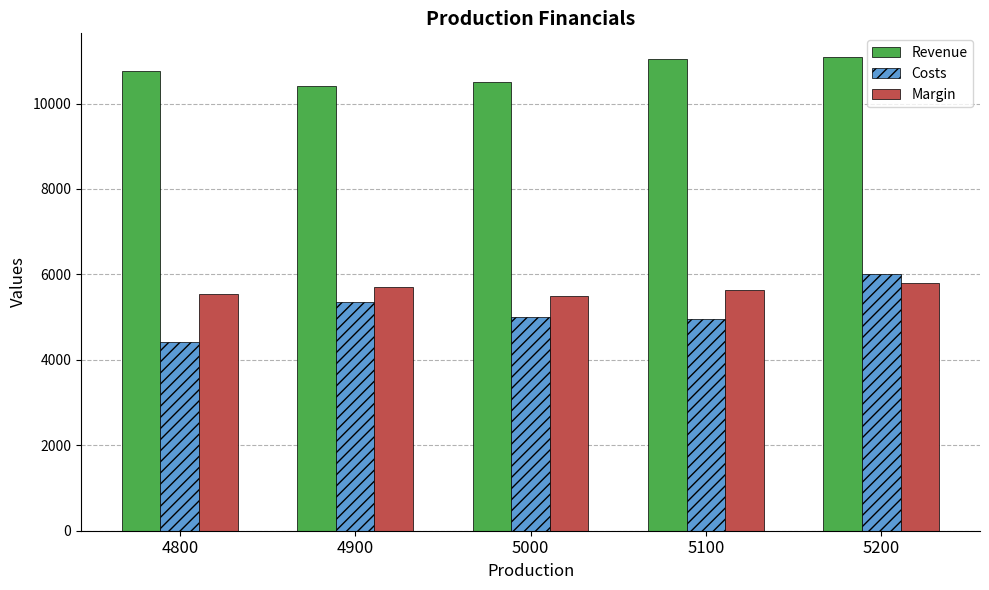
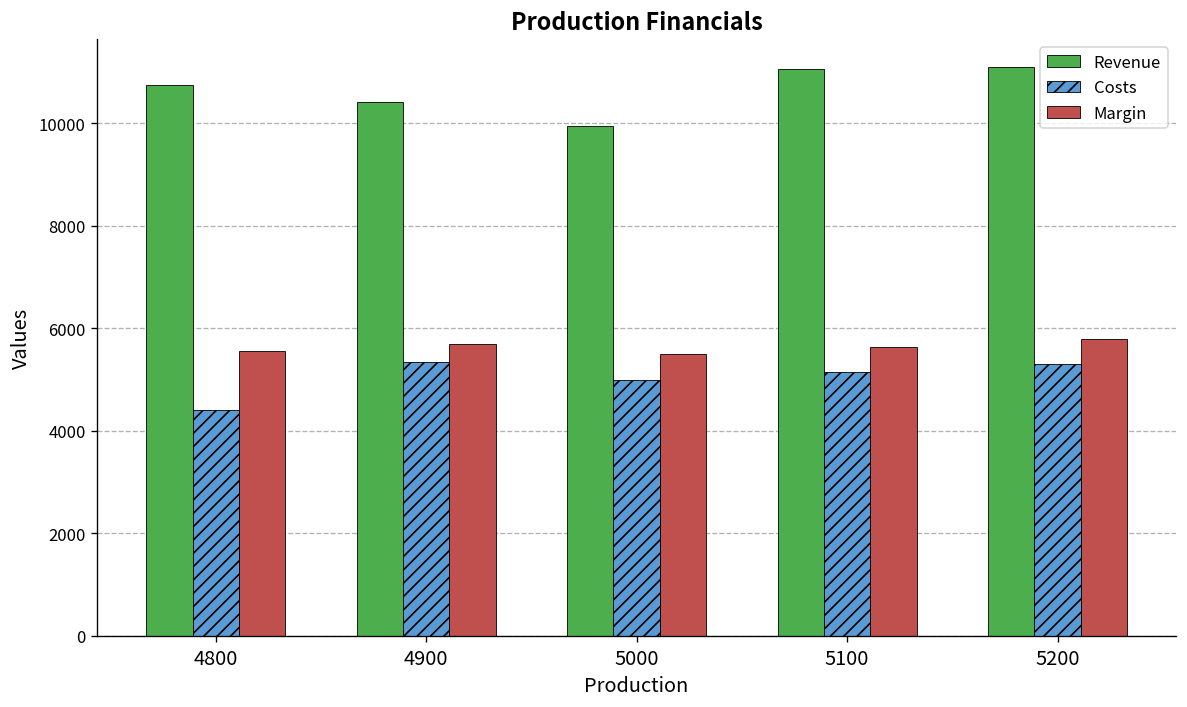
Revenue, 5000: 10500 -> 9900
Costs, 5100: 5000 -> 5200
Costs, 5200: 6000 -> 5300
